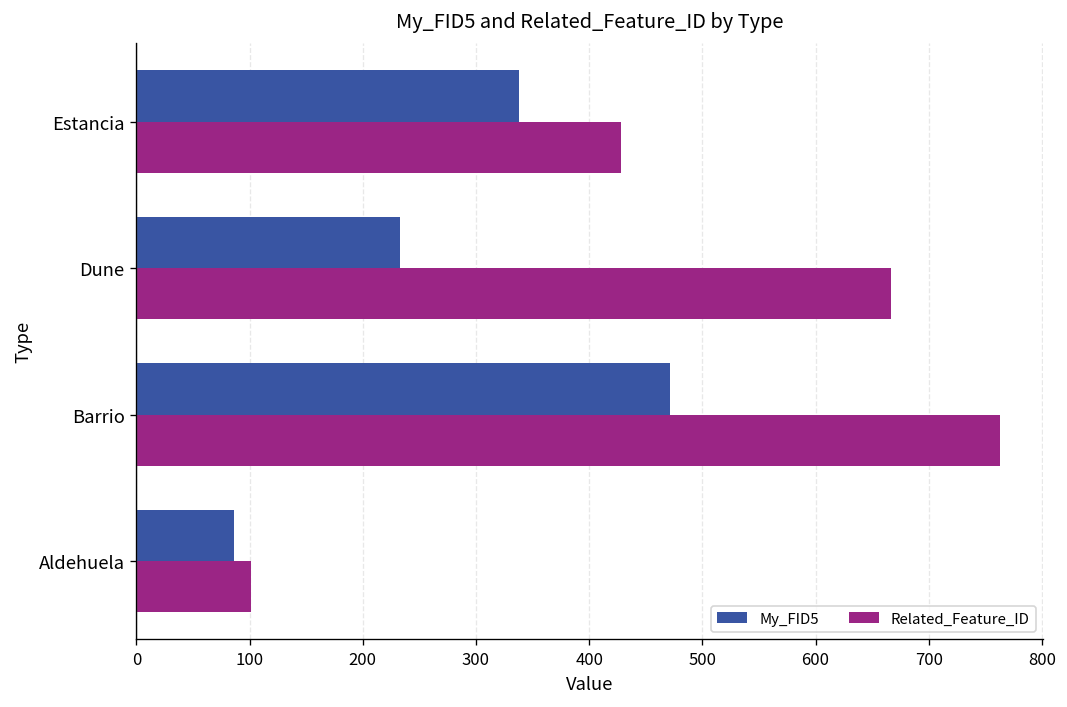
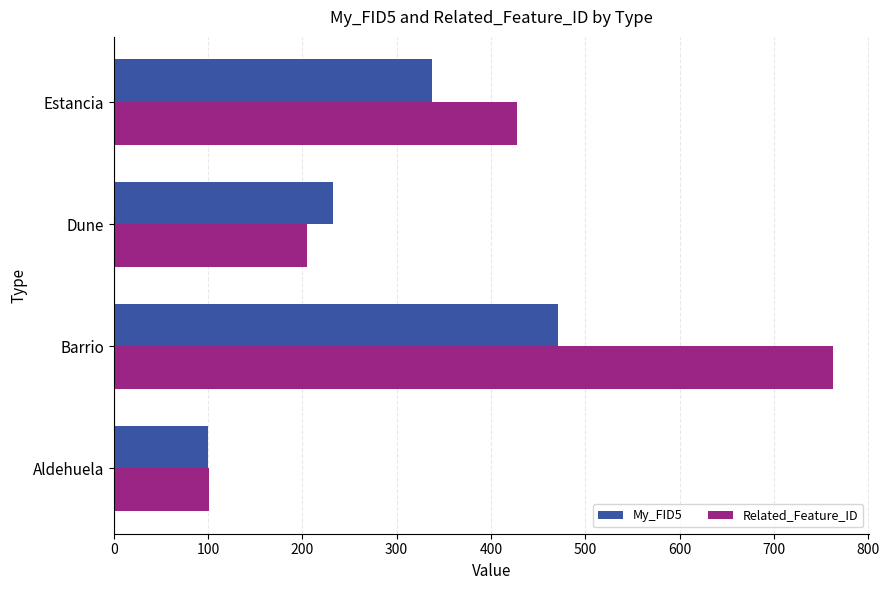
Related_Feature_ID, Dune: 670 -> 210
My_FID5, Aldehuela: 90 -> 100
